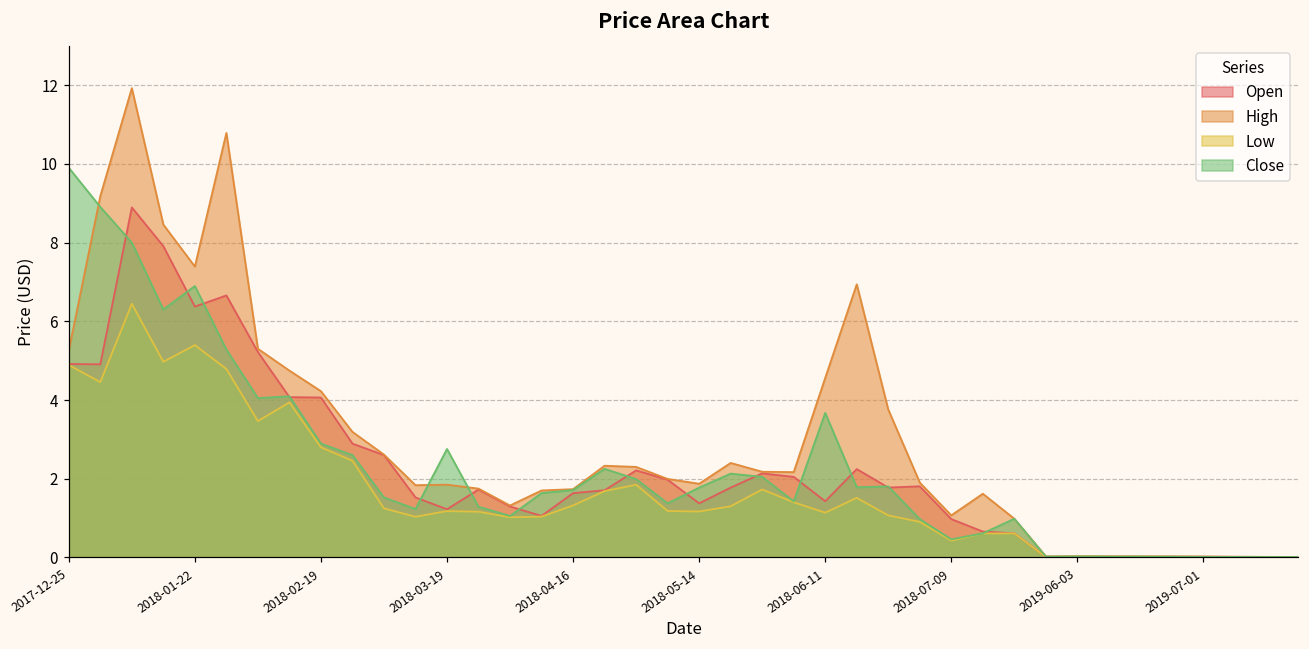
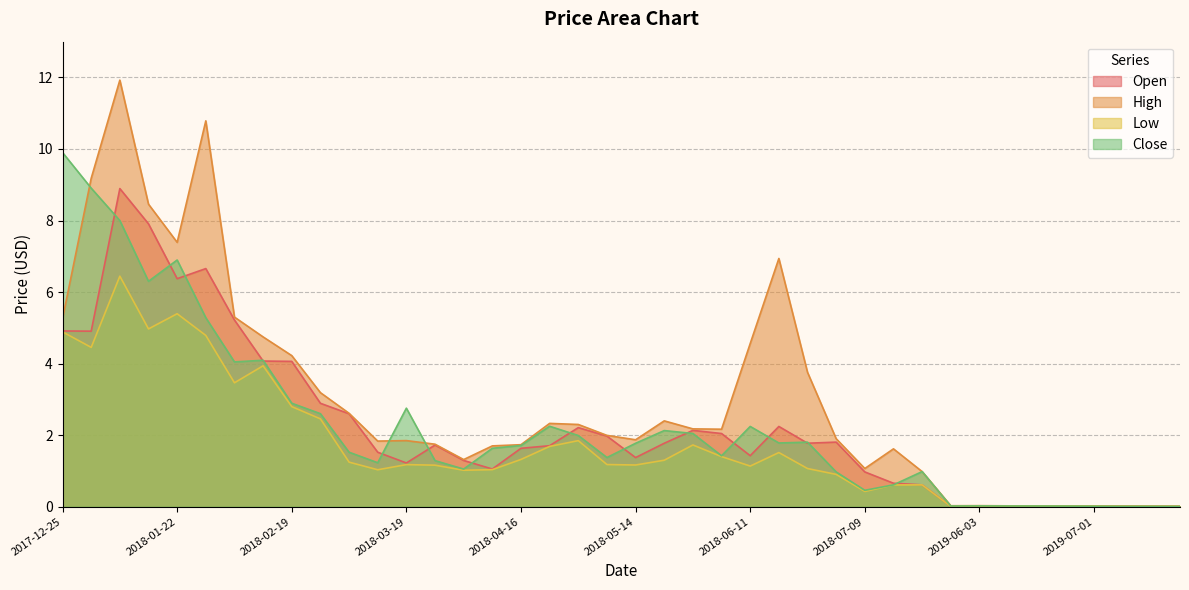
Close, 2018-06-11: 3.7 -> 2.2
